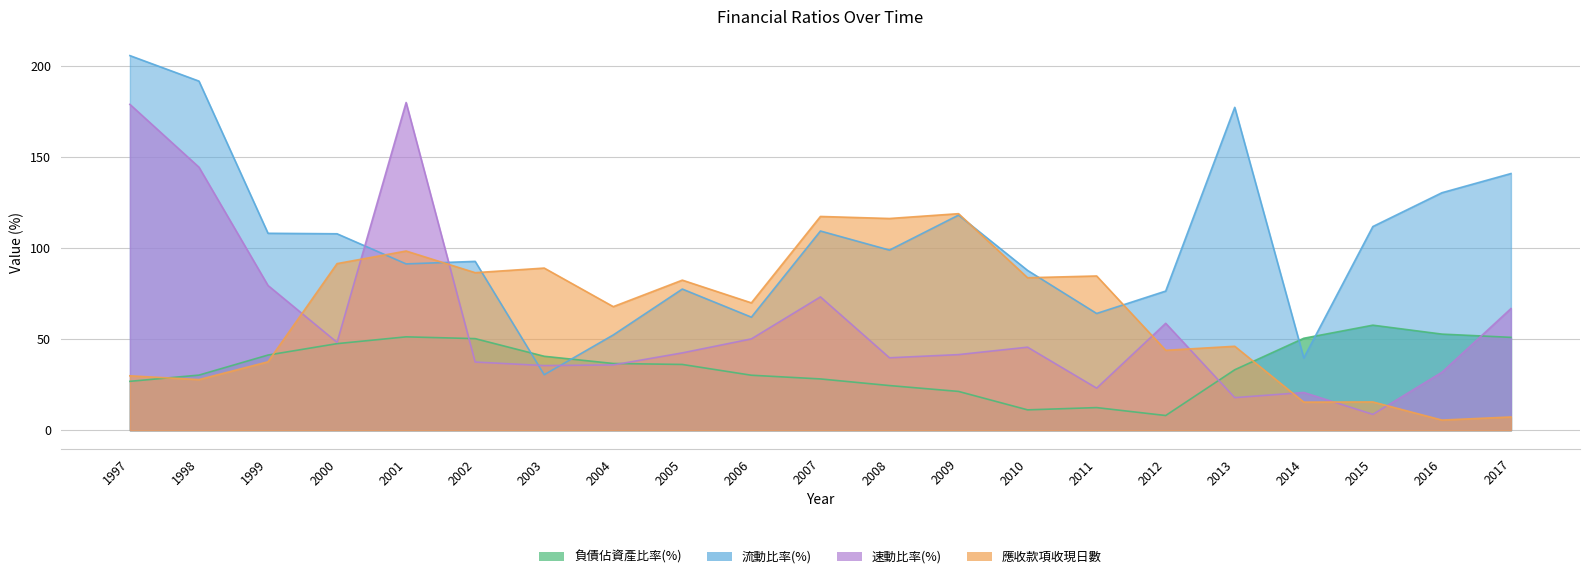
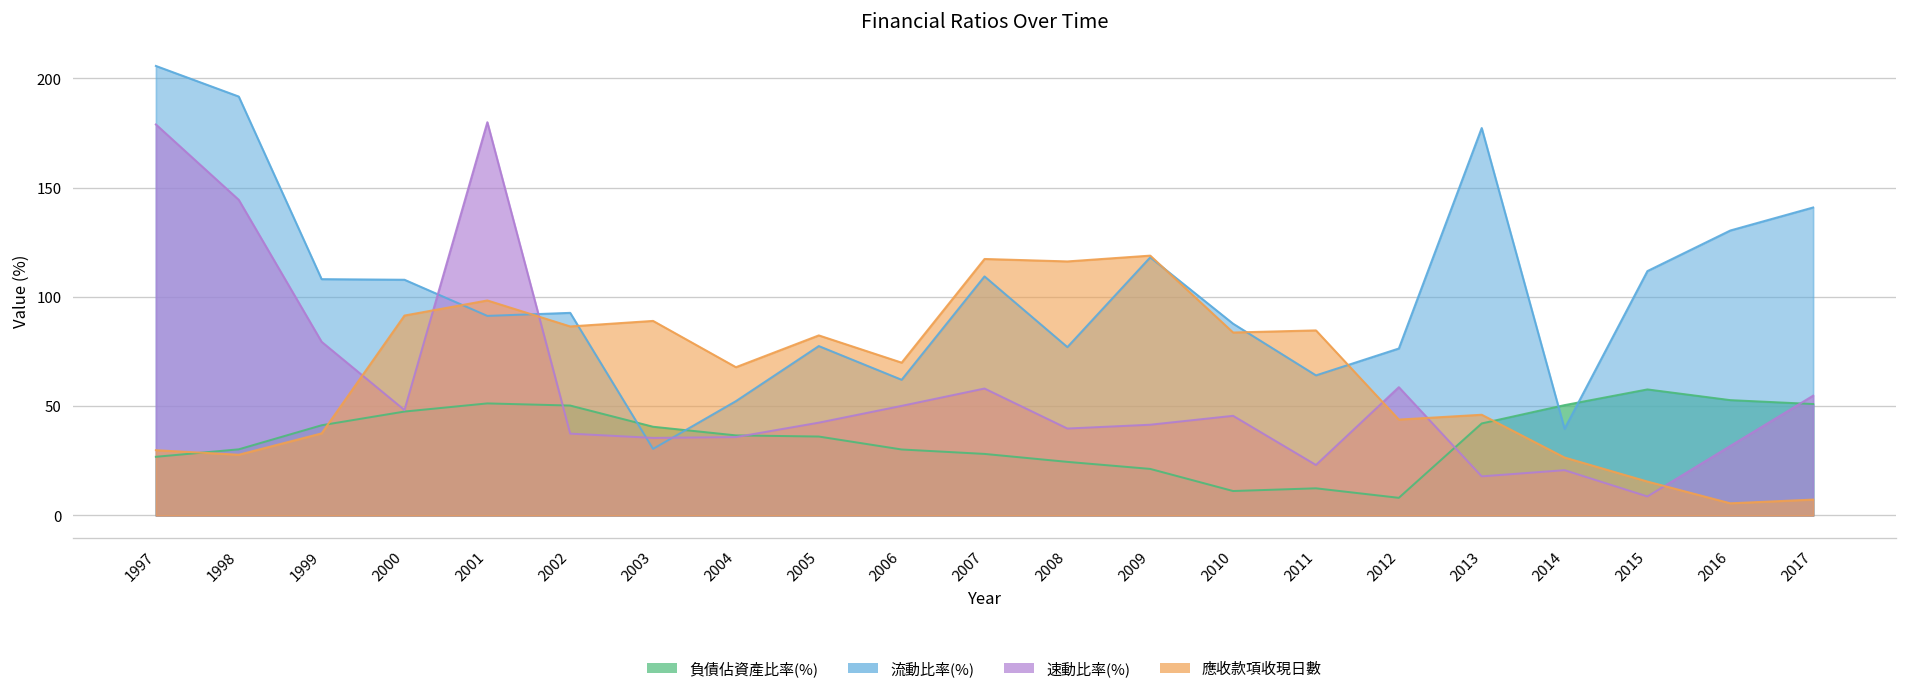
速動比率(%), 2007: 73 -> 58
流動比率(%), 2008: 99 -> 77
負債佔資產比率(%), 2013: 33 -> 42
應收款項收現日數, 2014: 15 -> 27
速動比率(%), 2017: 67 -> 55
